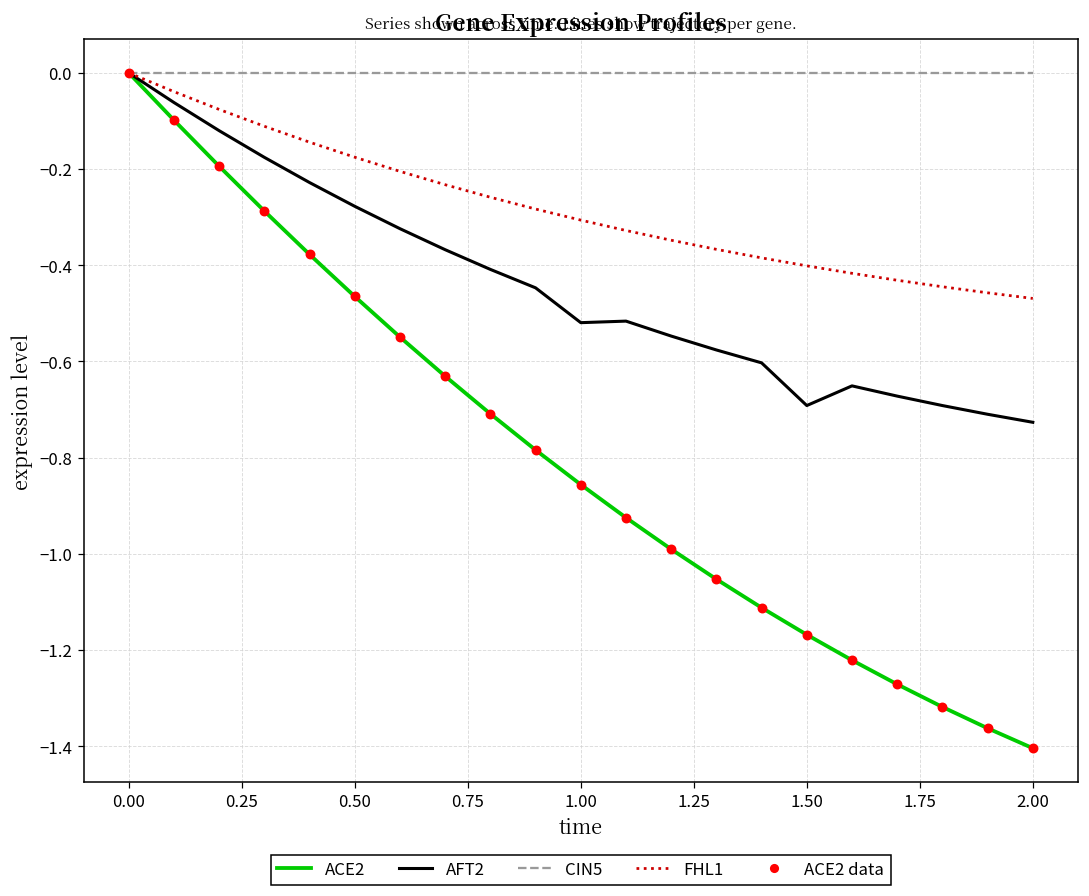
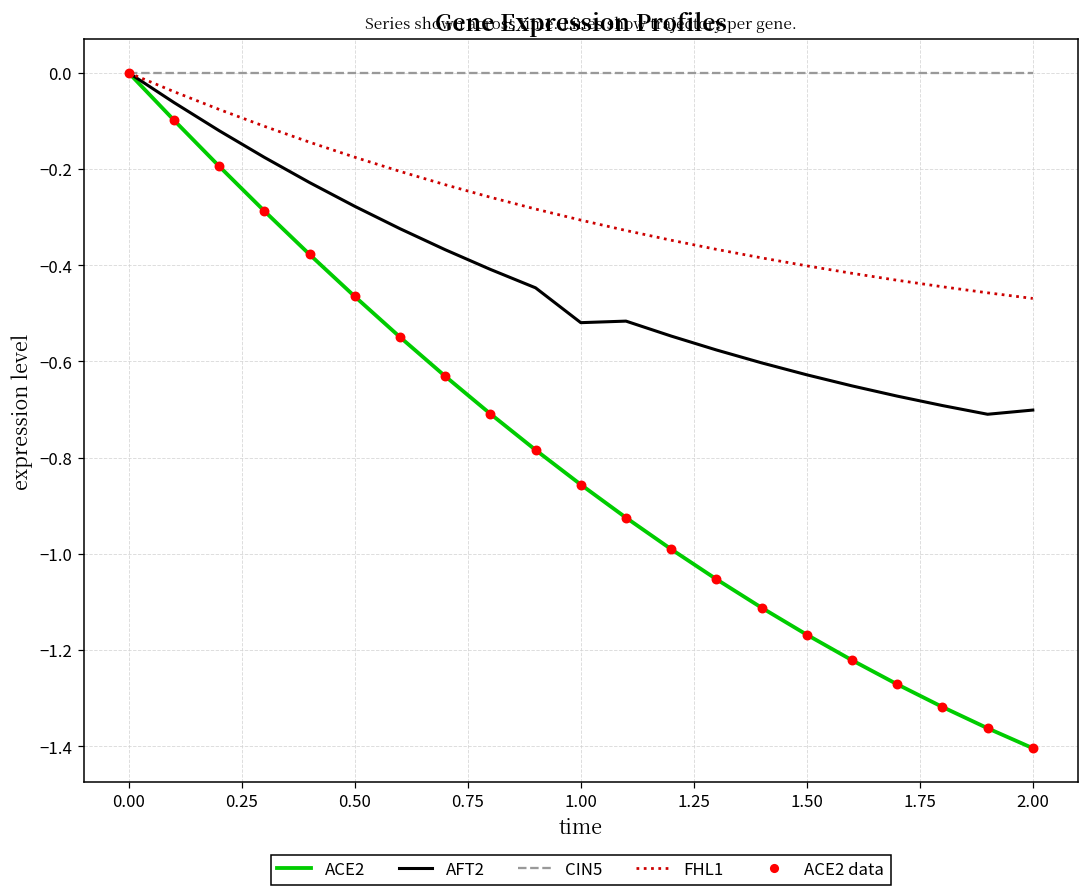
AFT2, 1.50: -0.69 -> -0.63
AFT2, 2.00: -0.73 -> -0.70
